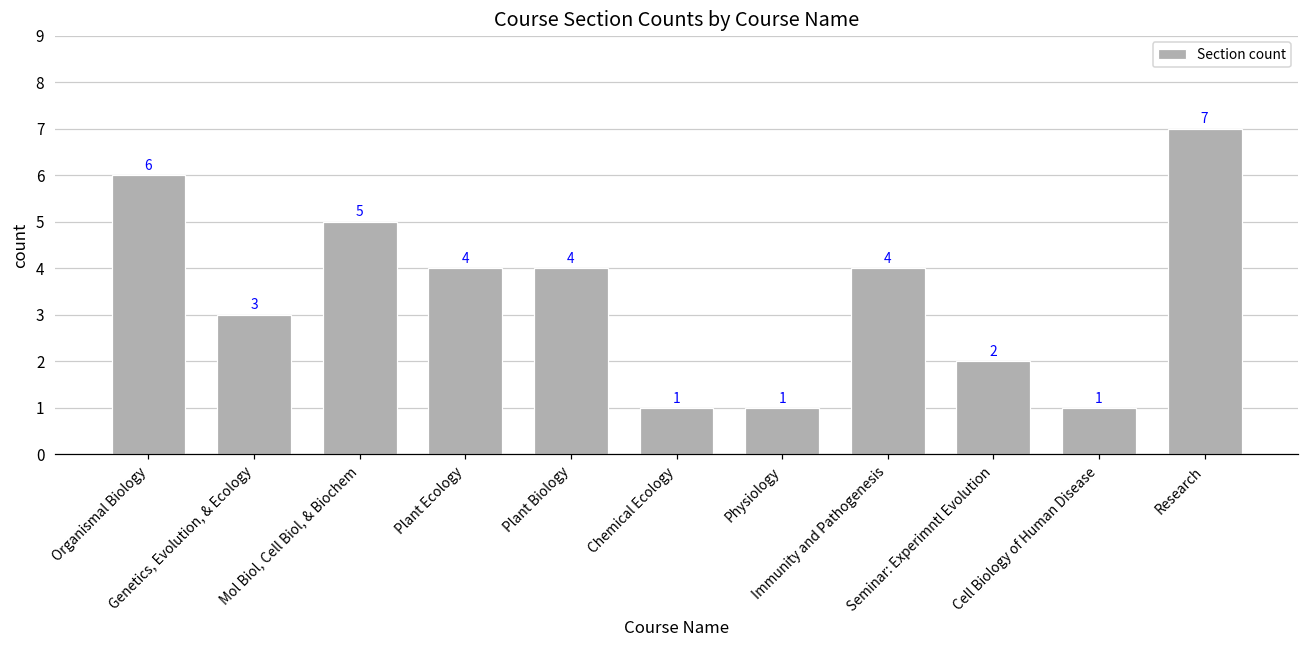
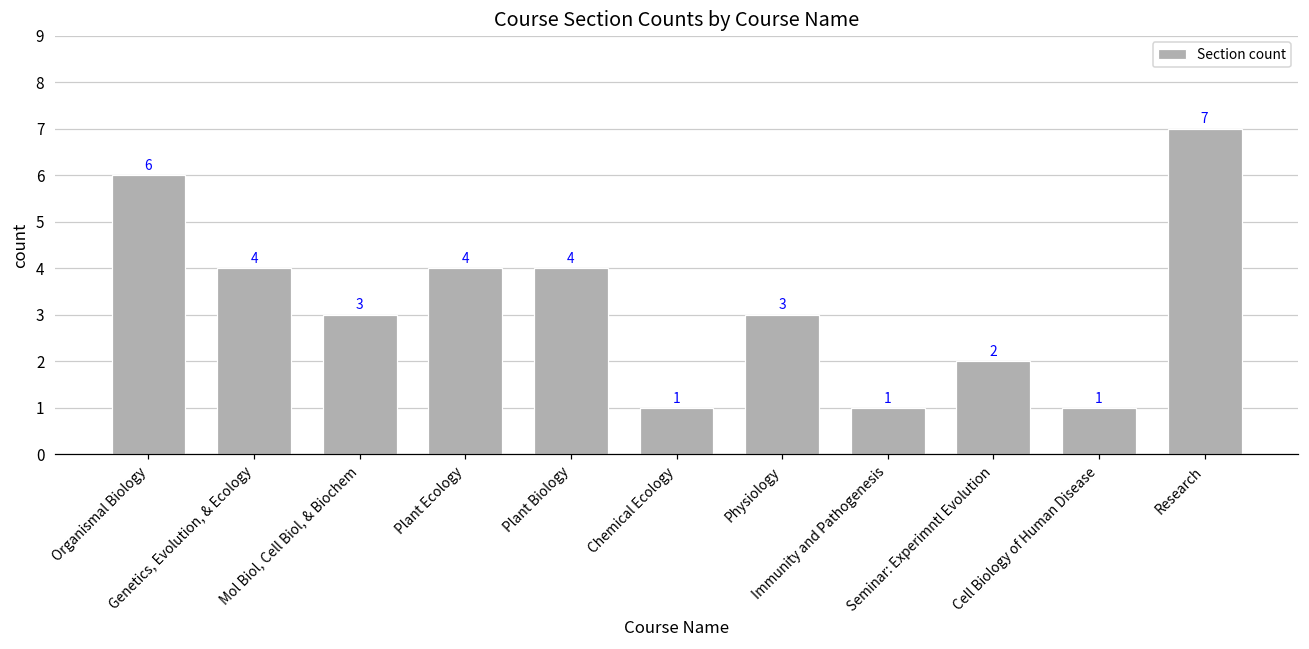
Genetics, Evolution, & Ecology: 3 -> 4
Mol Biol, Cell Biol, & Biochem: 5 -> 3
Physiology: 1 -> 3
Immunity and Pathogenesis: 4 -> 1
